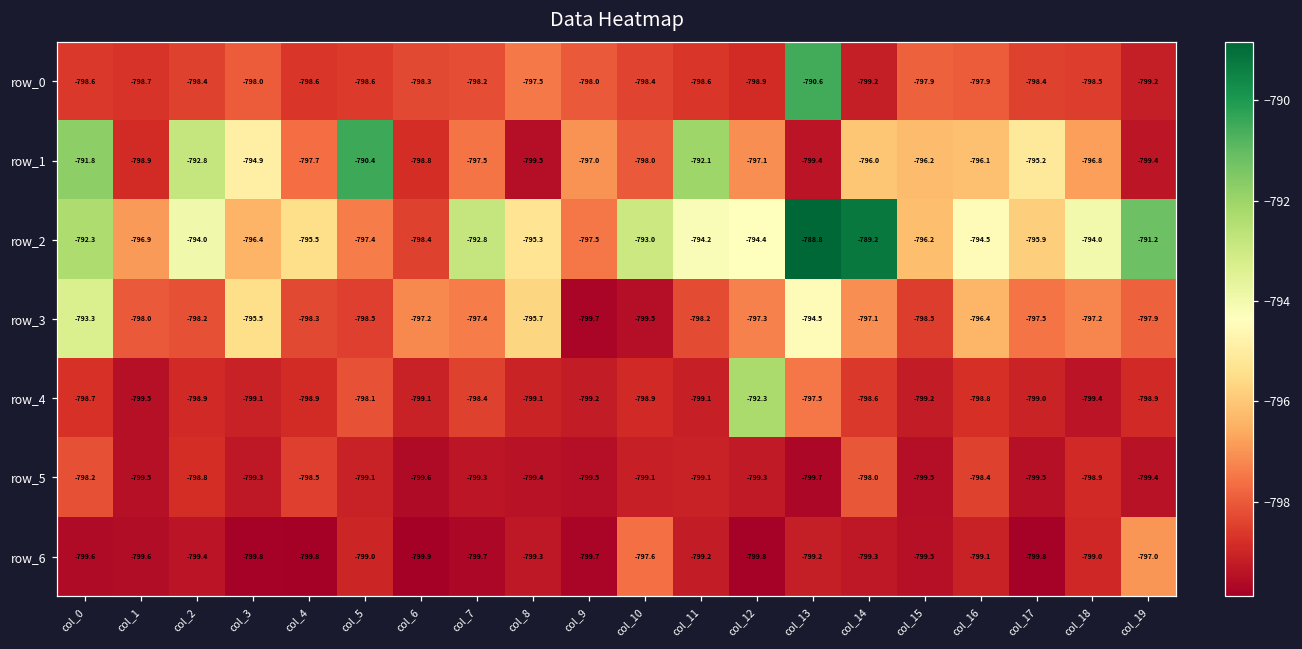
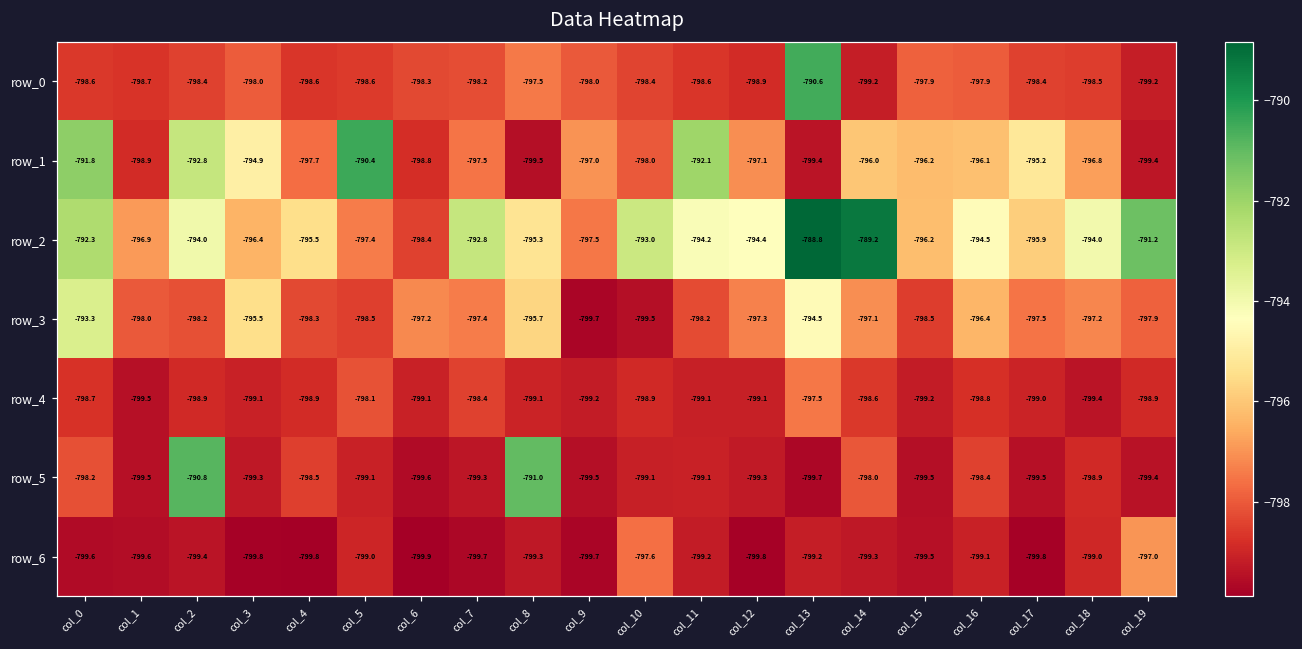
row_4, col_12: -792.3 -> -799.1
row_5, col_2: -798.8 -> -790.8
row_5, col_8: -799.4 -> -791.0
